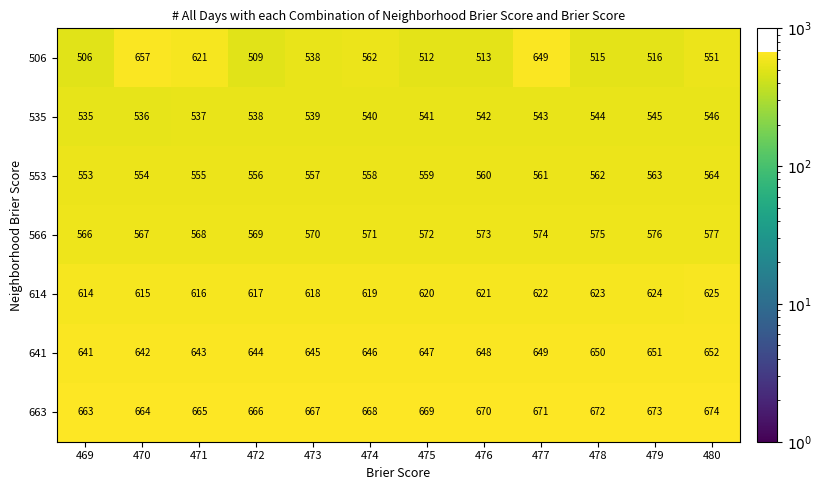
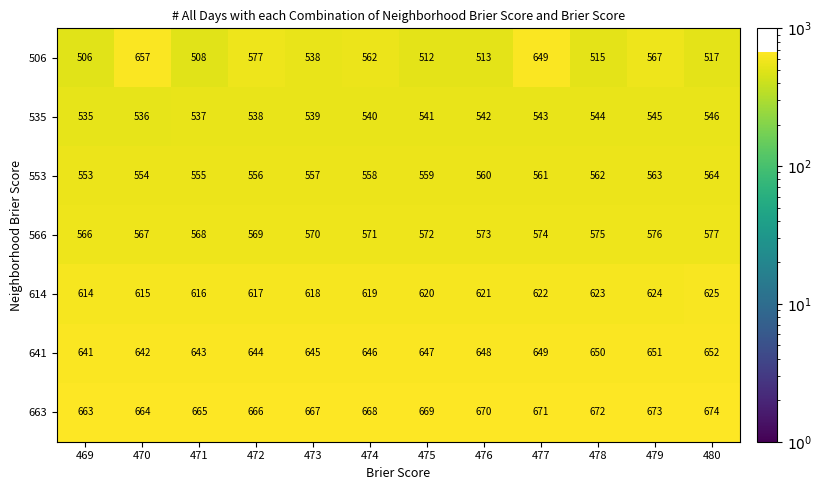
506, 471: 621 -> 508
506, 472: 509 -> 577
506, 479: 516 -> 567
506, 480: 551 -> 517
